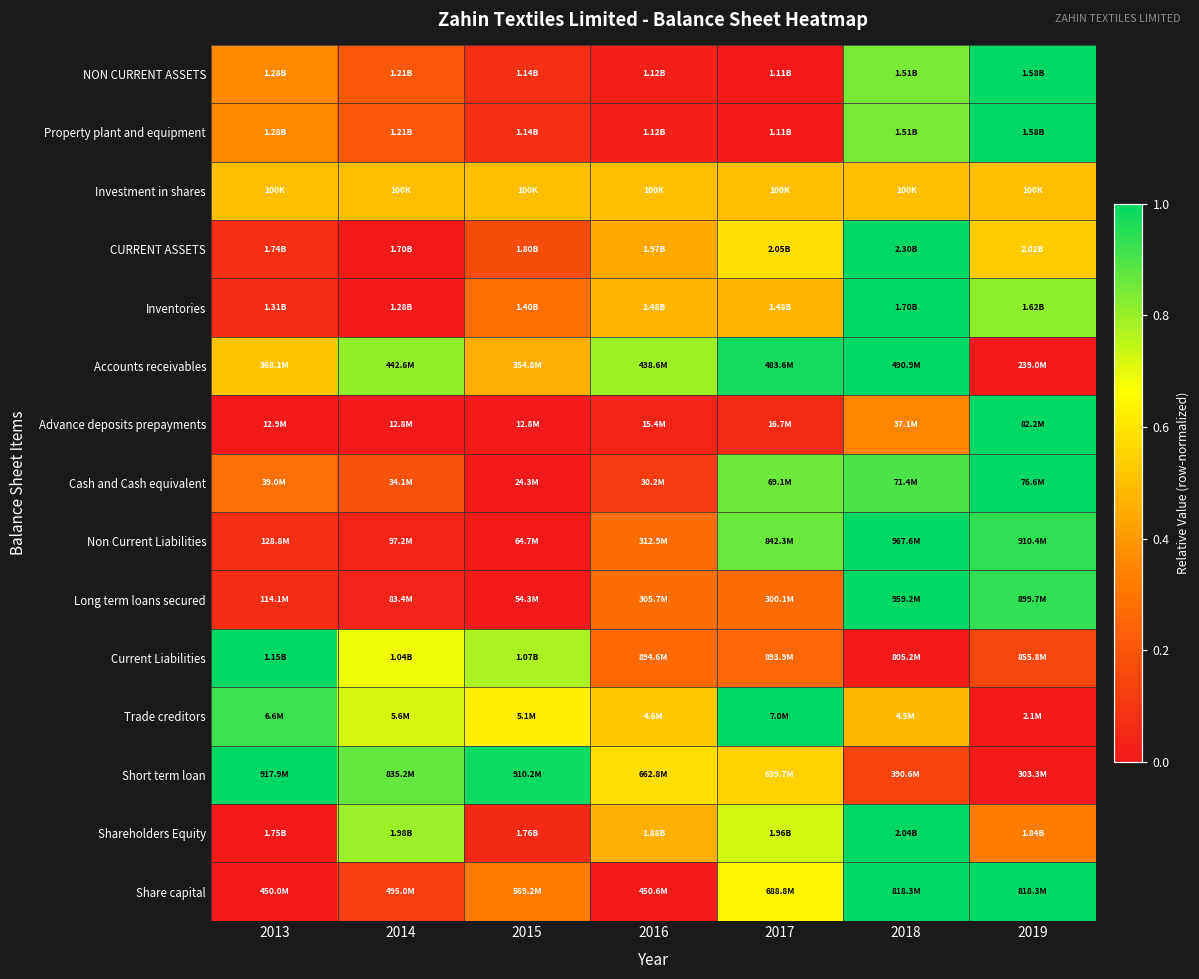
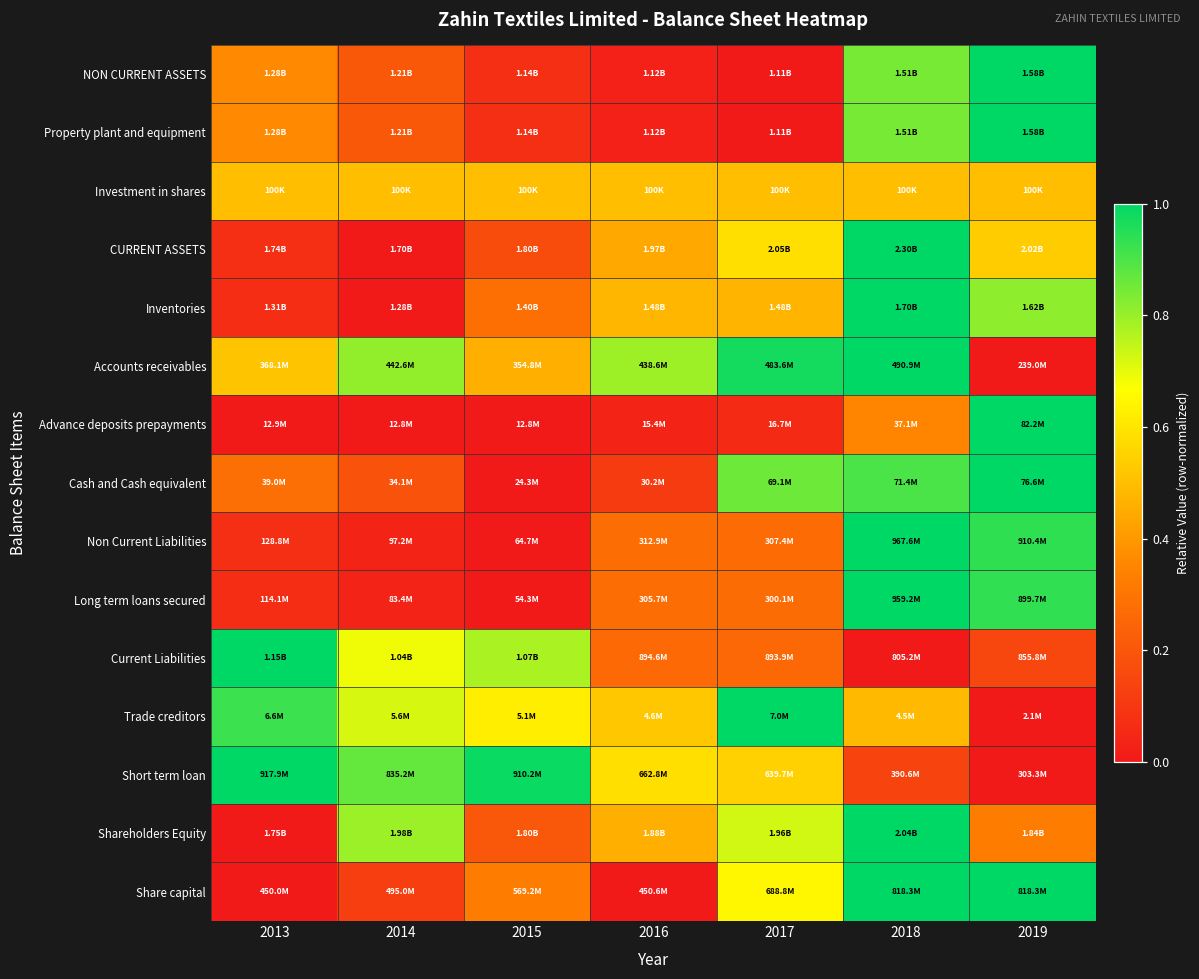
Non Current Liabilities, 2017: 842.3M -> 307.4M
Shareholders Equity, 2015: 1.76B -> 1.80B
